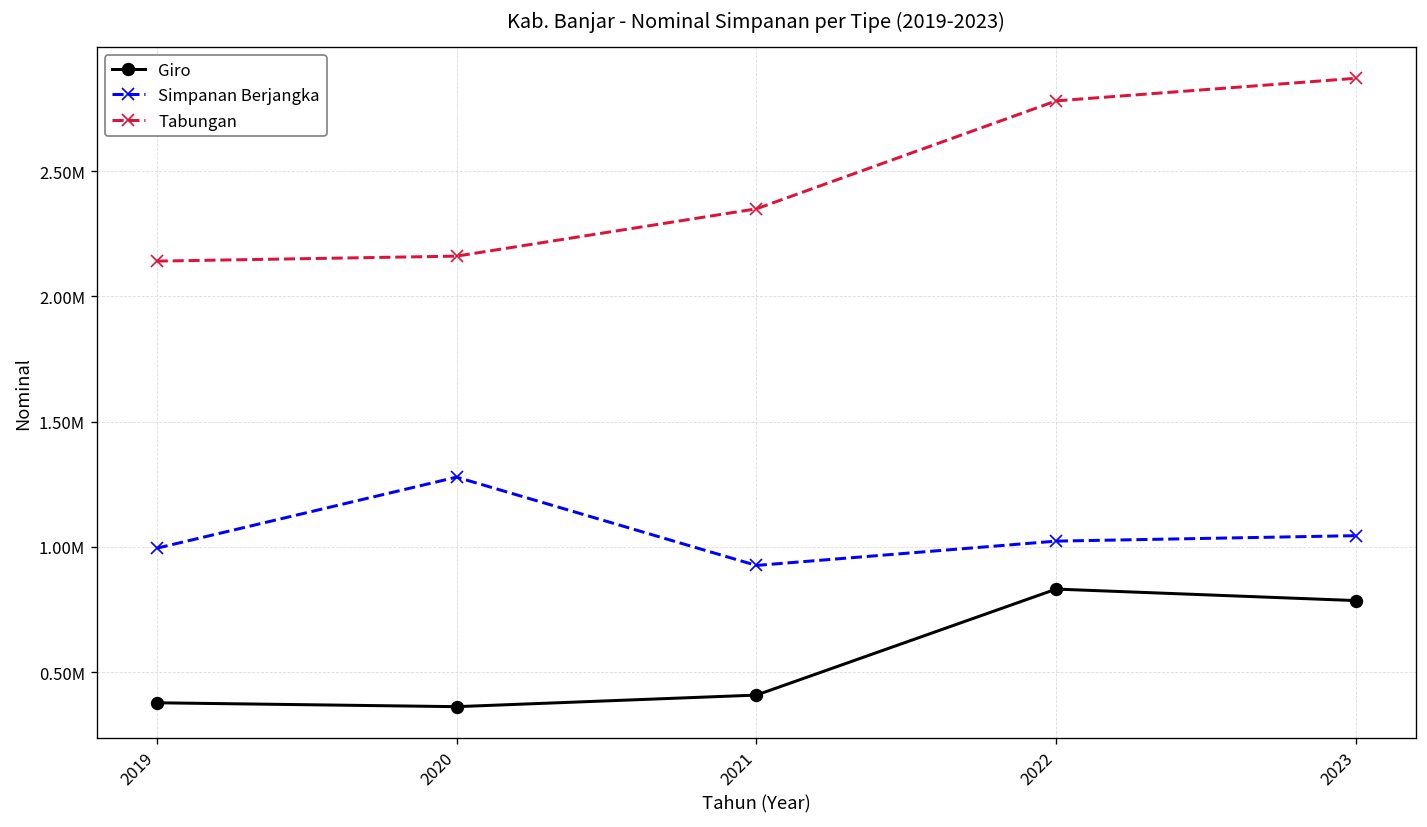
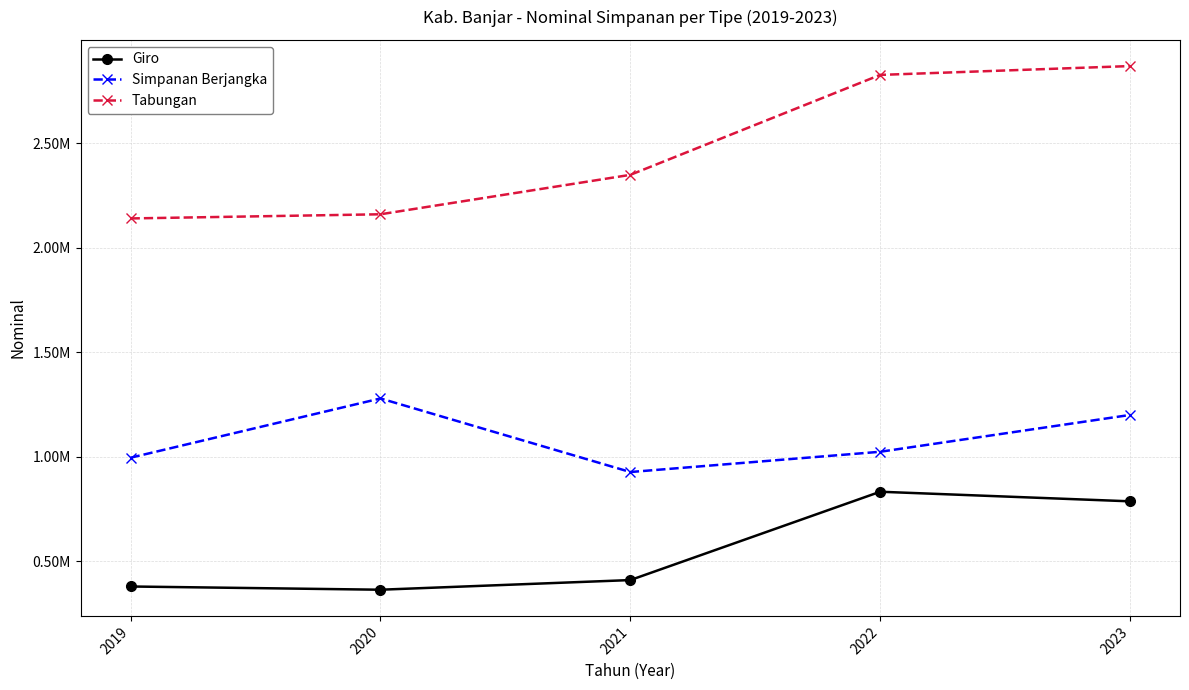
Tabungan, 2022: 2780000 -> 2830000
Simpanan Berjangka, 2023: 1050000 -> 1200000
